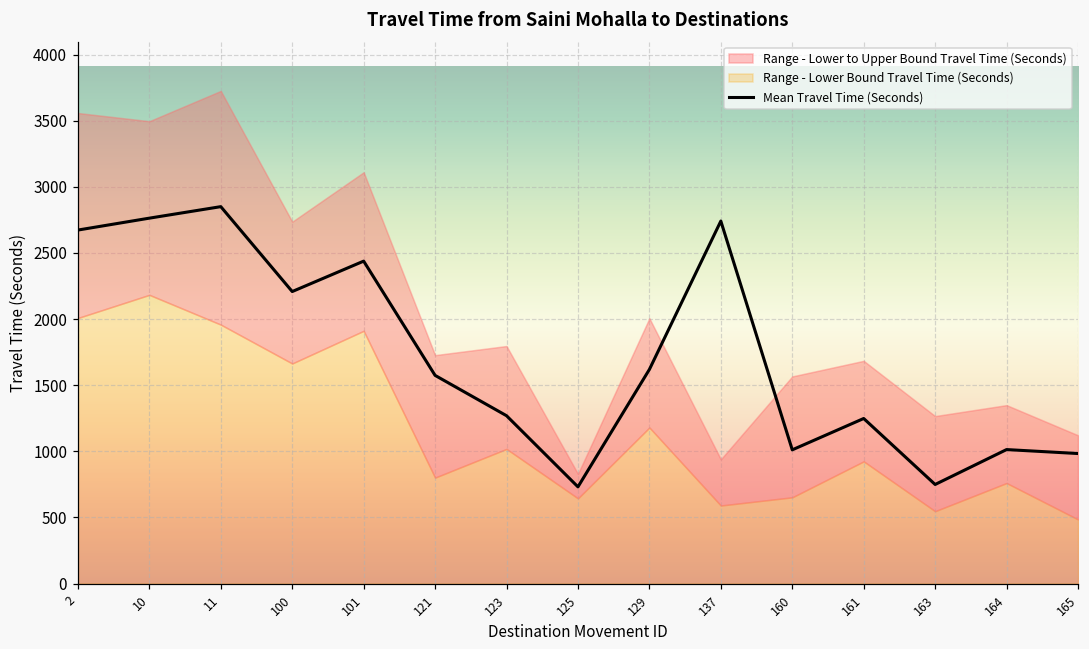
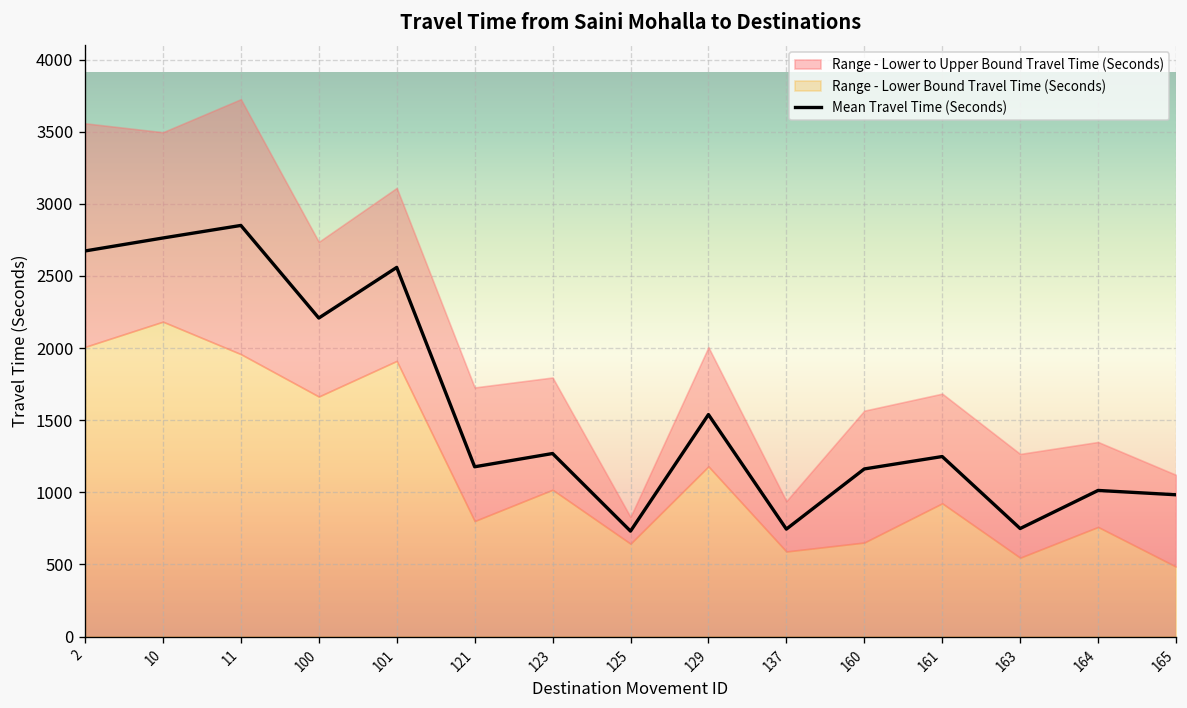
Mean Travel Time (Seconds), 101: 2440 -> 2560
Mean Travel Time (Seconds), 121: 1570 -> 1180
Mean Travel Time (Seconds), 129: 1620 -> 1540
Mean Travel Time (Seconds), 137: 2740 -> 750
Mean Travel Time (Seconds), 160: 1010 -> 1160
